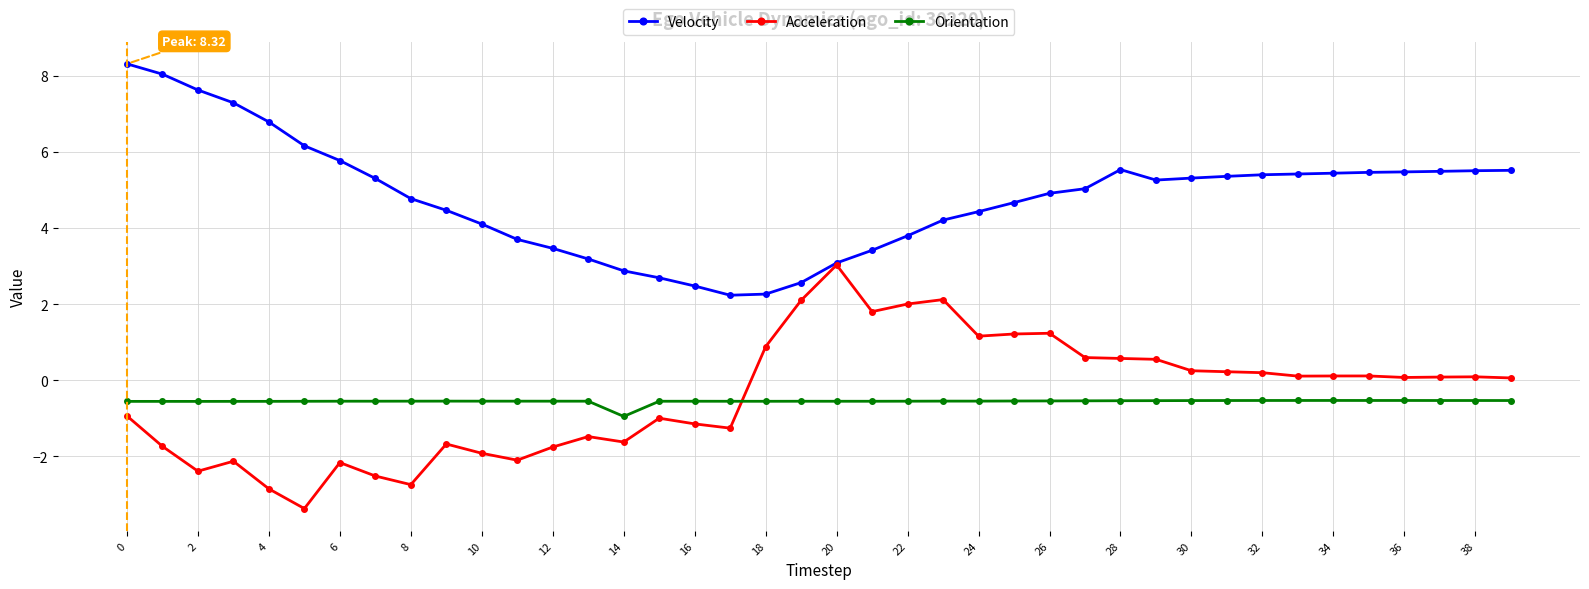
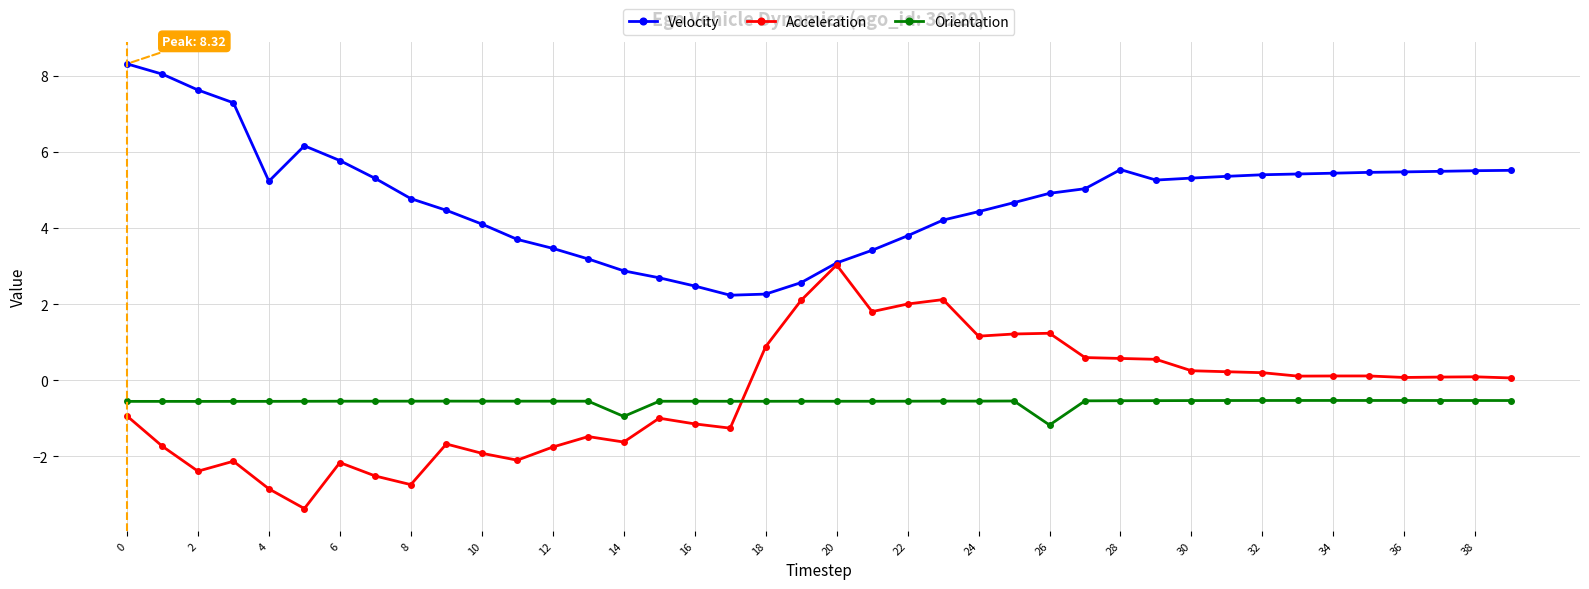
Velocity, 4: 6.8 -> 5.2
Orientation, 26: -0.5 -> -1.2
